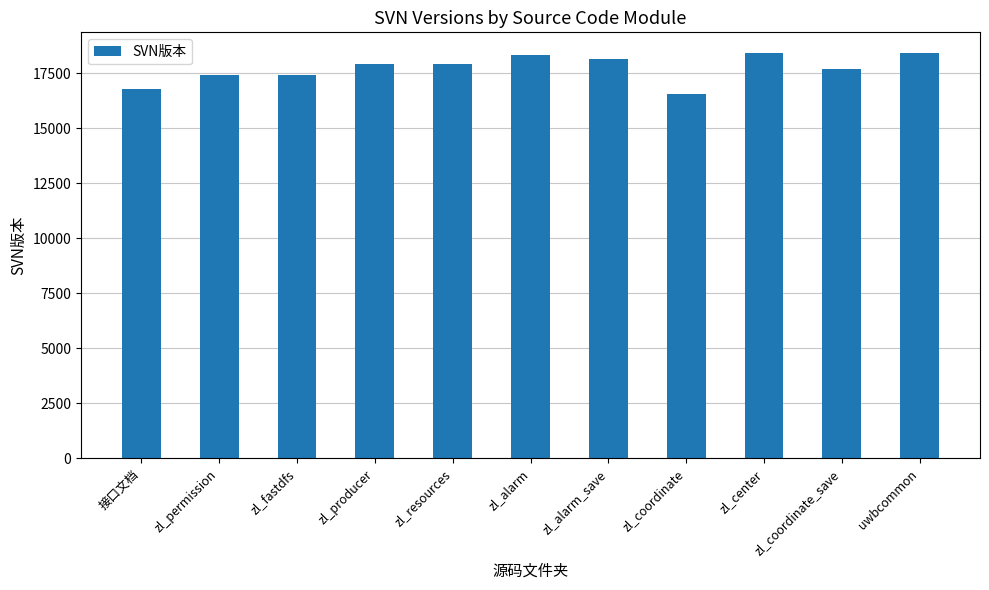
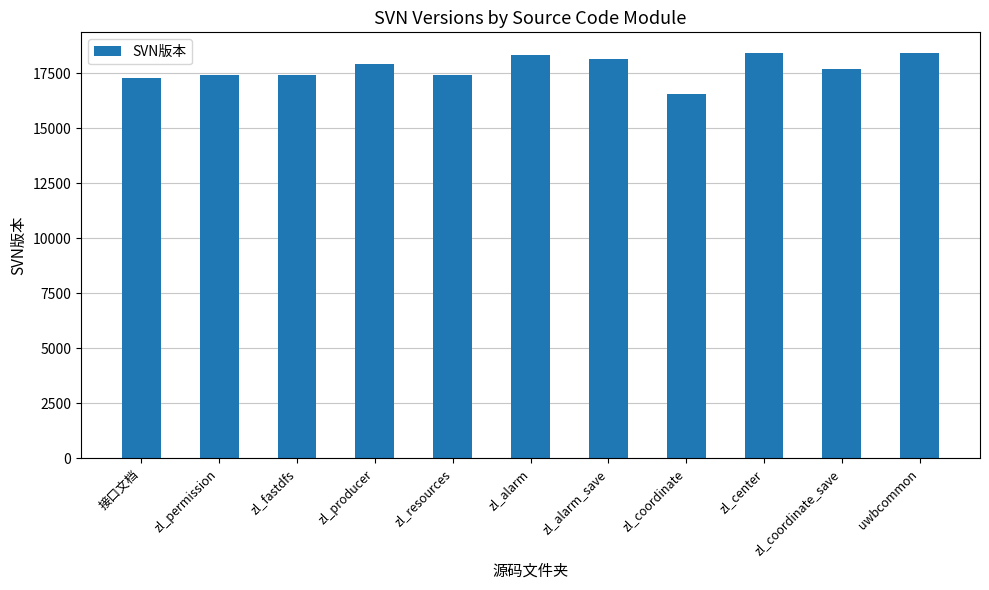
接口文档: 16800 -> 17300
zl_resources: 17900 -> 17400
